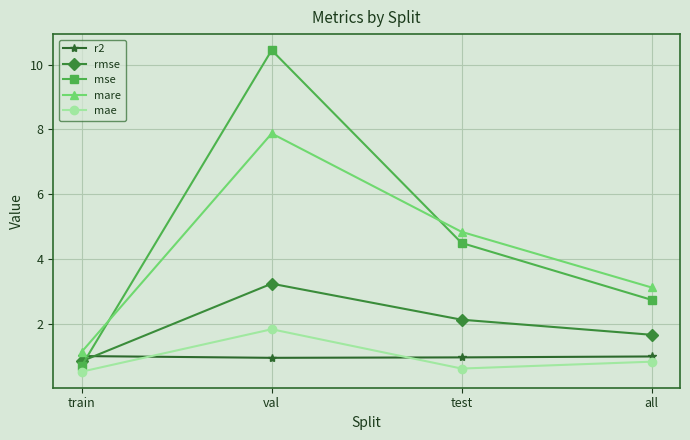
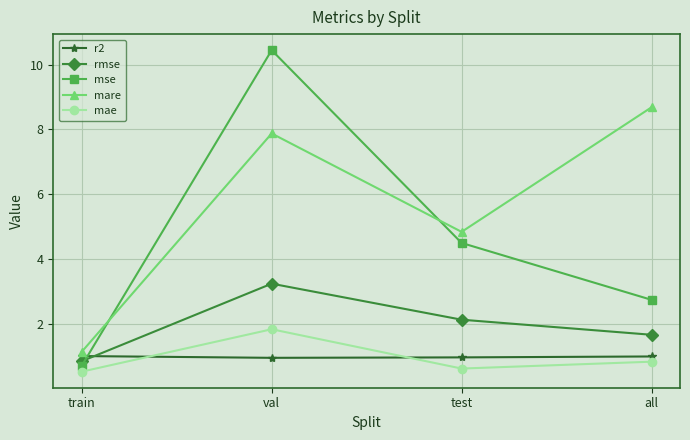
mare, all: 3.1 -> 8.7
